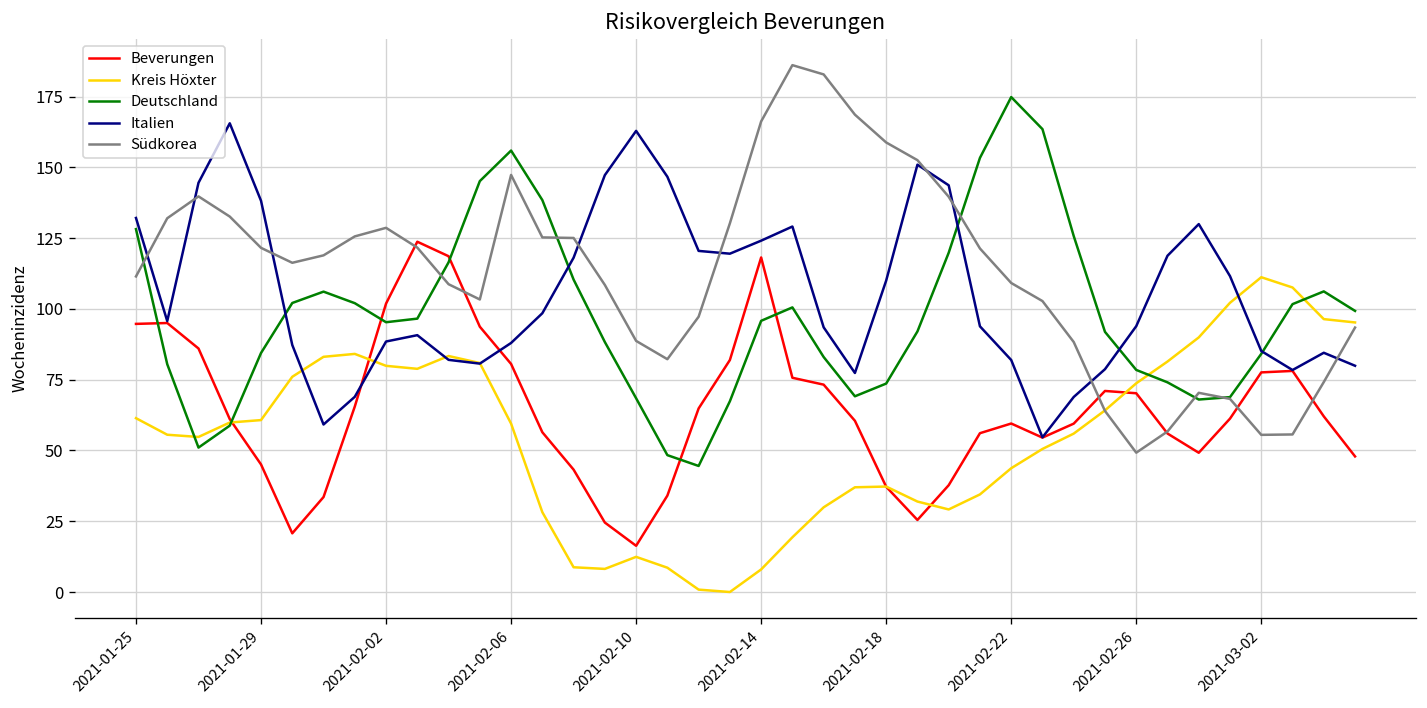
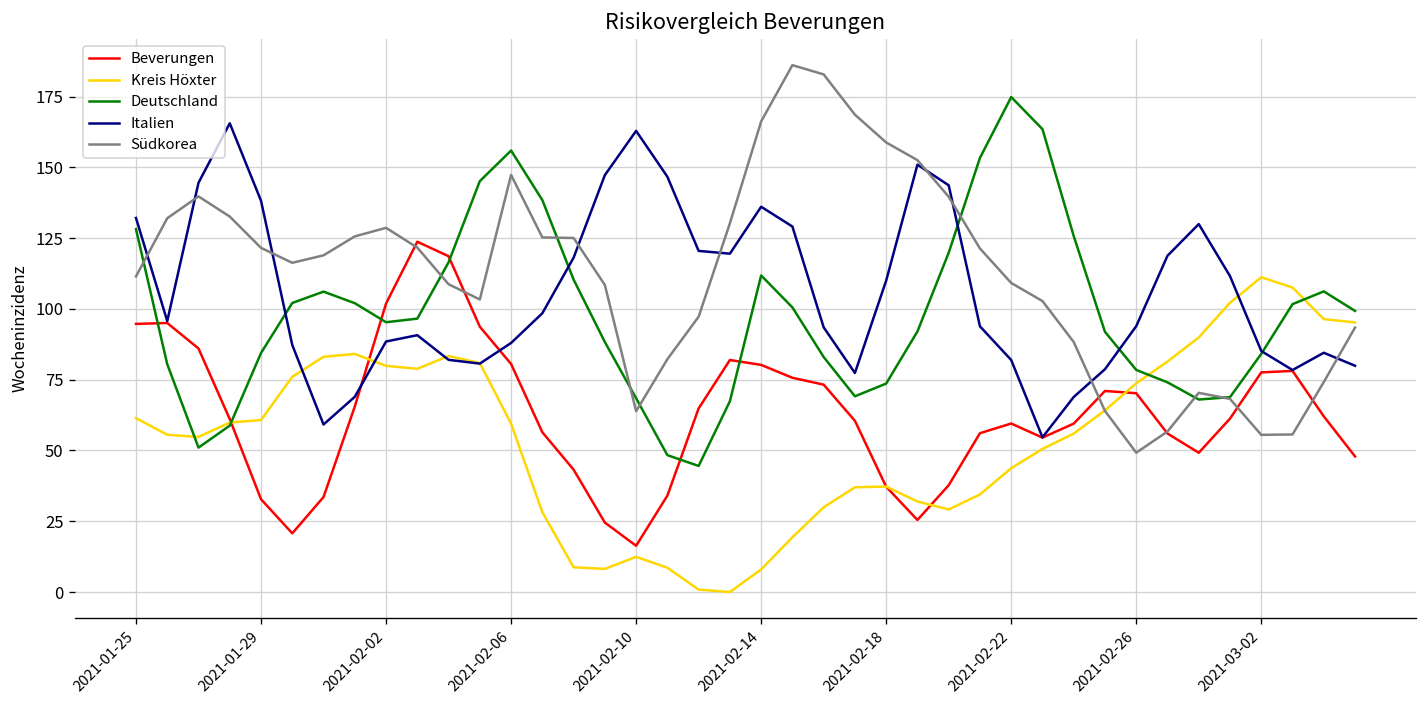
Beverungen, 2021-01-29: 45 -> 33
Südkorea, 2021-02-10: 89 -> 64
Beverungen, 2021-02-14: 118 -> 80
Deutschland, 2021-02-14: 96 -> 112
Italien, 2021-02-14: 124 -> 136
